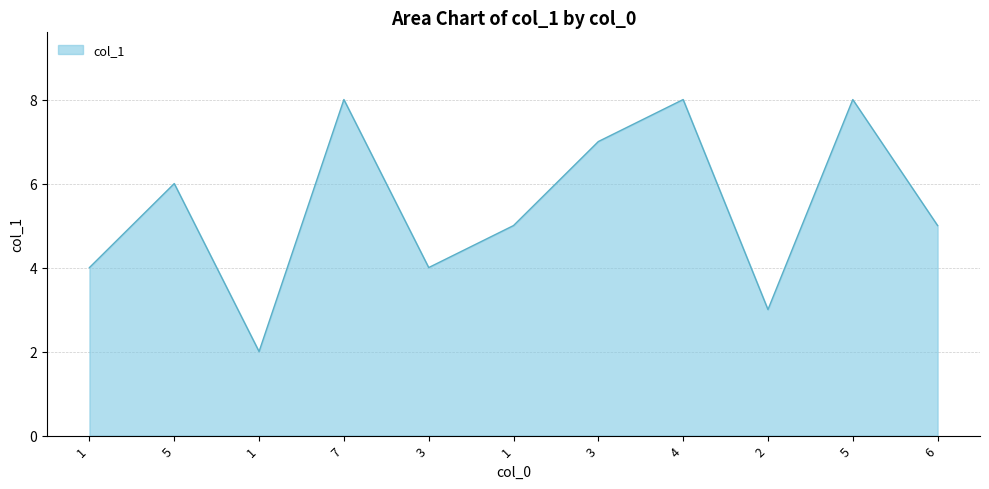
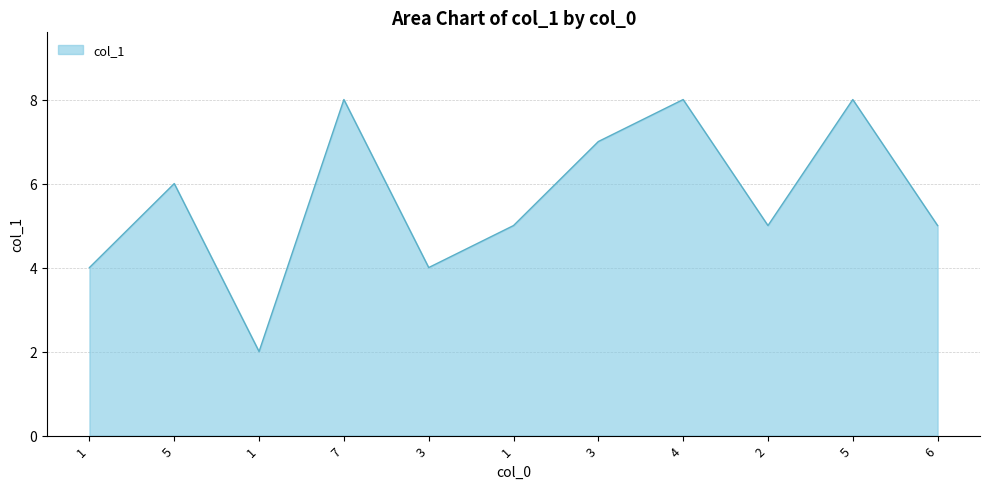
2: 3 -> 5
